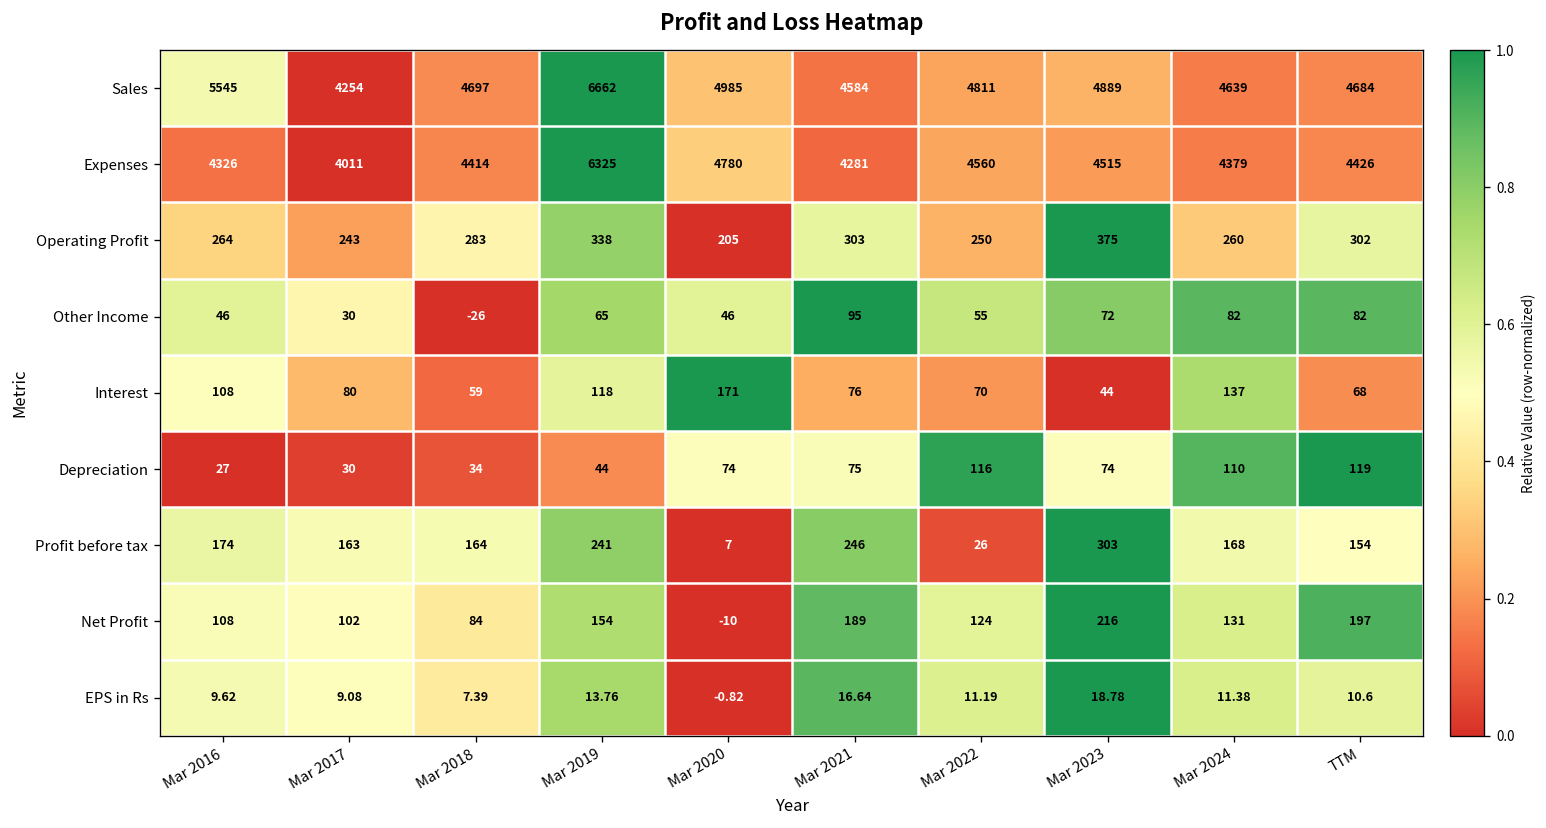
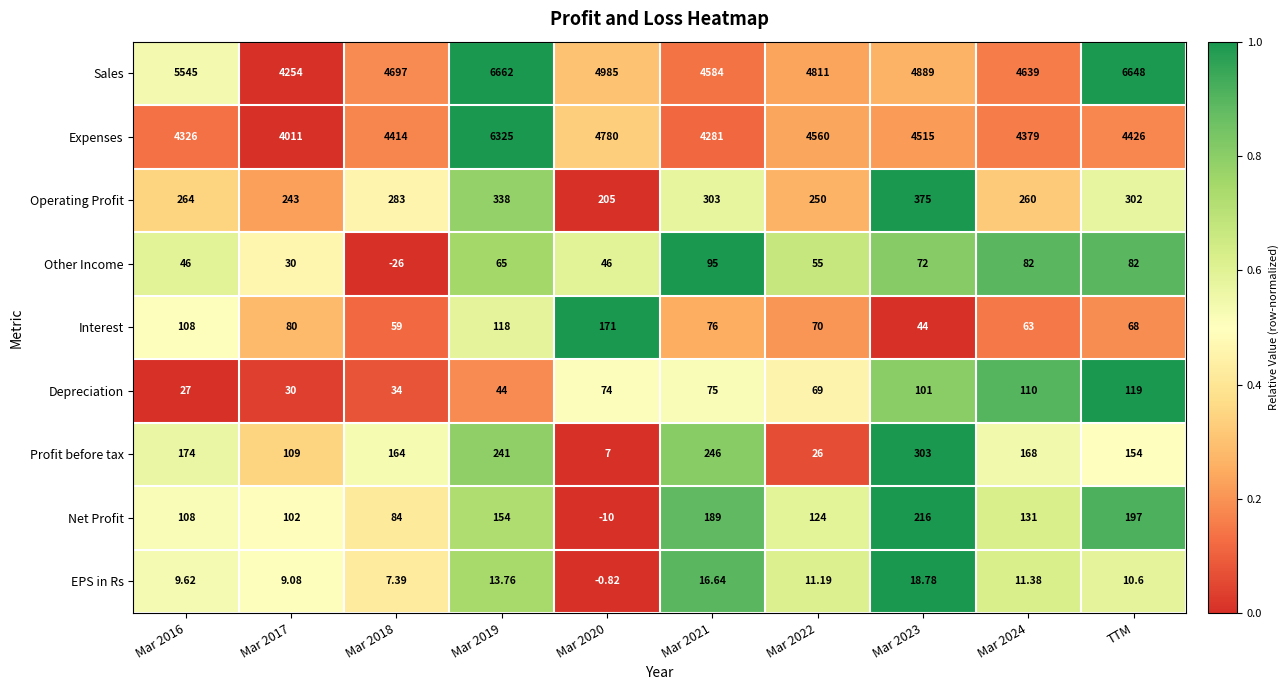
Sales, TTM: 4684 -> 6648
Interest, Mar 2024: 137 -> 63
Depreciation, Mar 2022: 116 -> 69
Depreciation, Mar 2023: 74 -> 101
Profit before tax, Mar 2017: 163 -> 109
